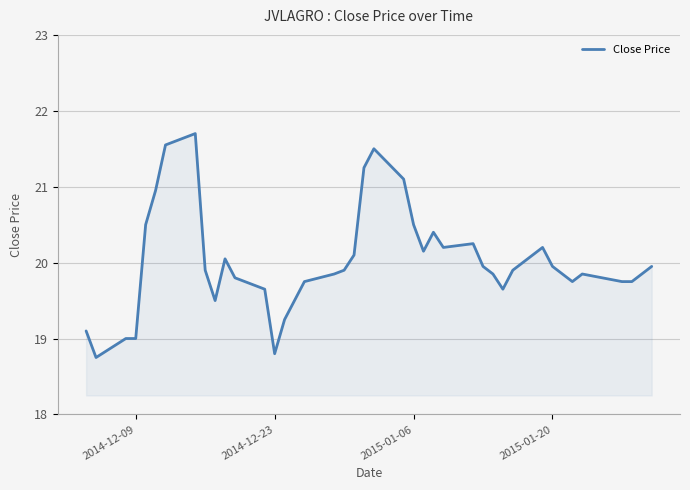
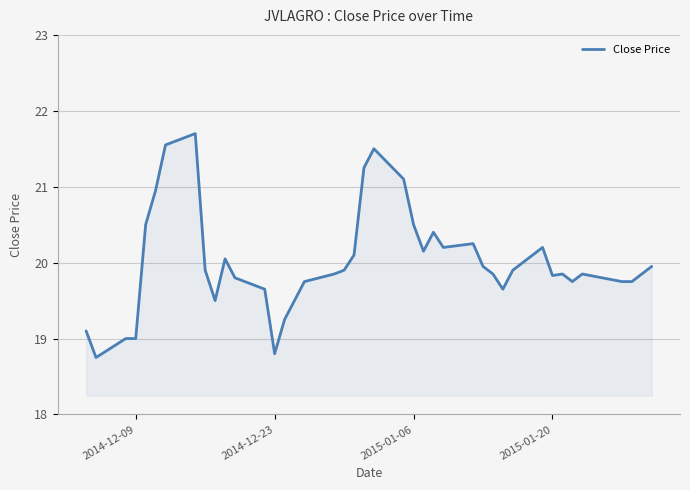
2015-01-20: 20.0 -> 19.8
